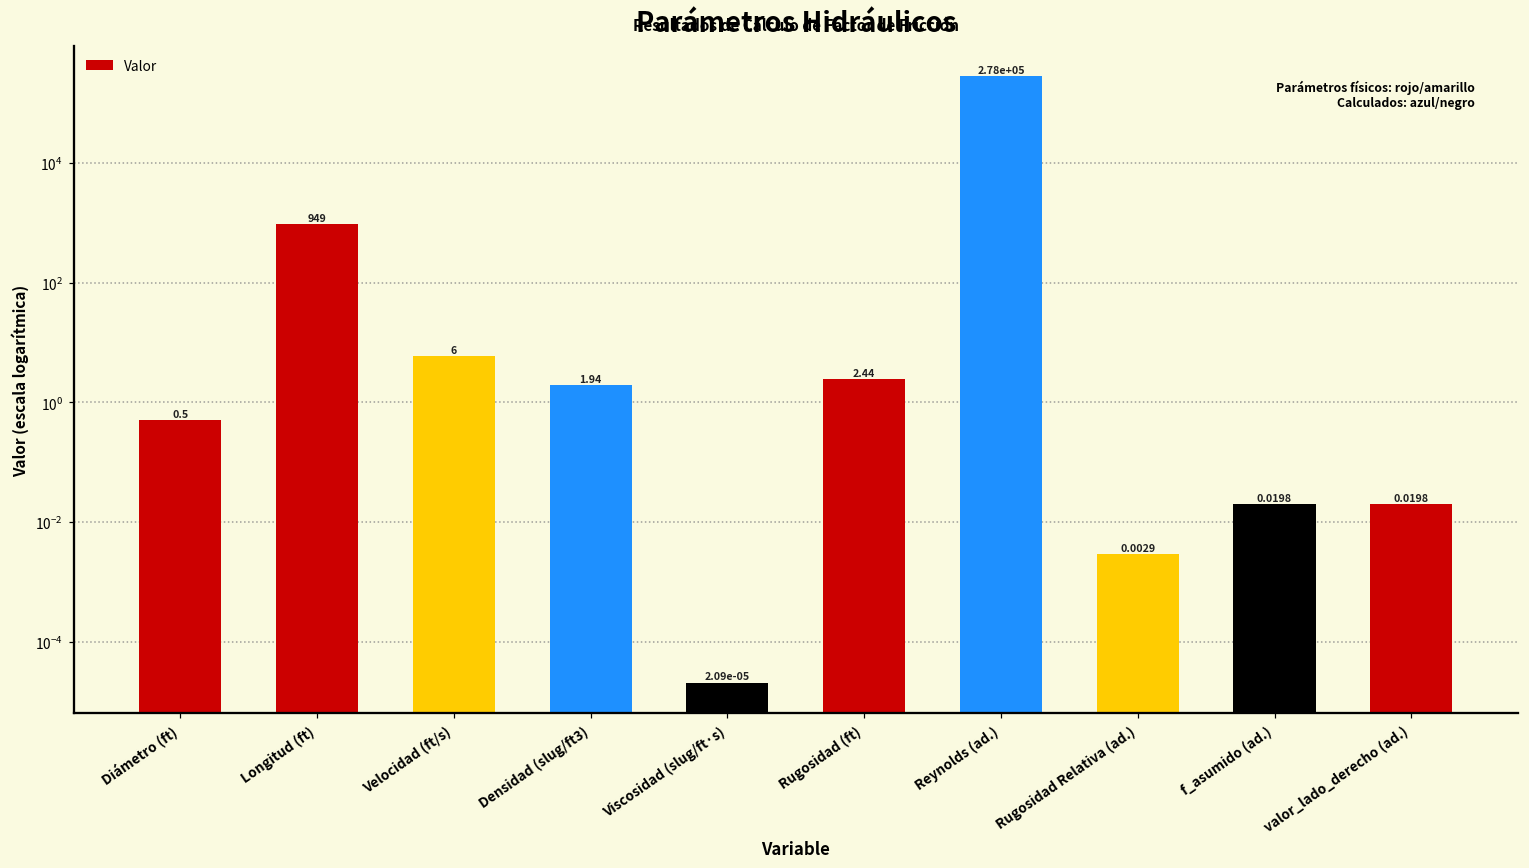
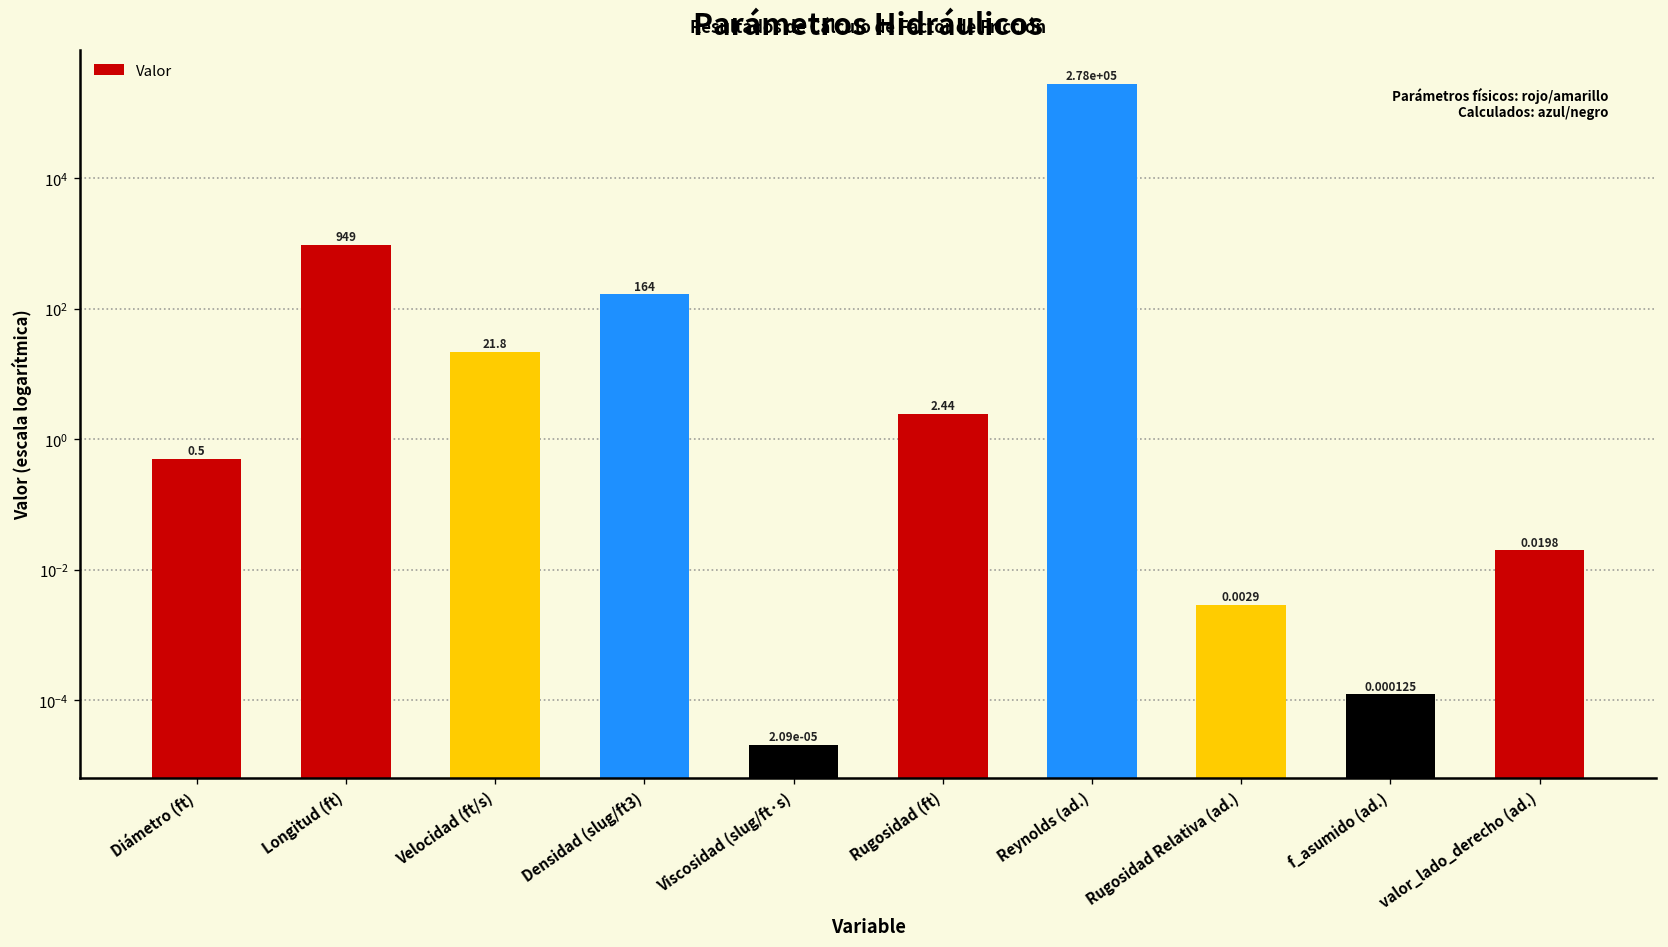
Velocidad (ft/s): 6 -> 21.8
Densidad (slug/ft3): 1.94 -> 164
f_asumido (ad.): 0.0198 -> 0.000125
